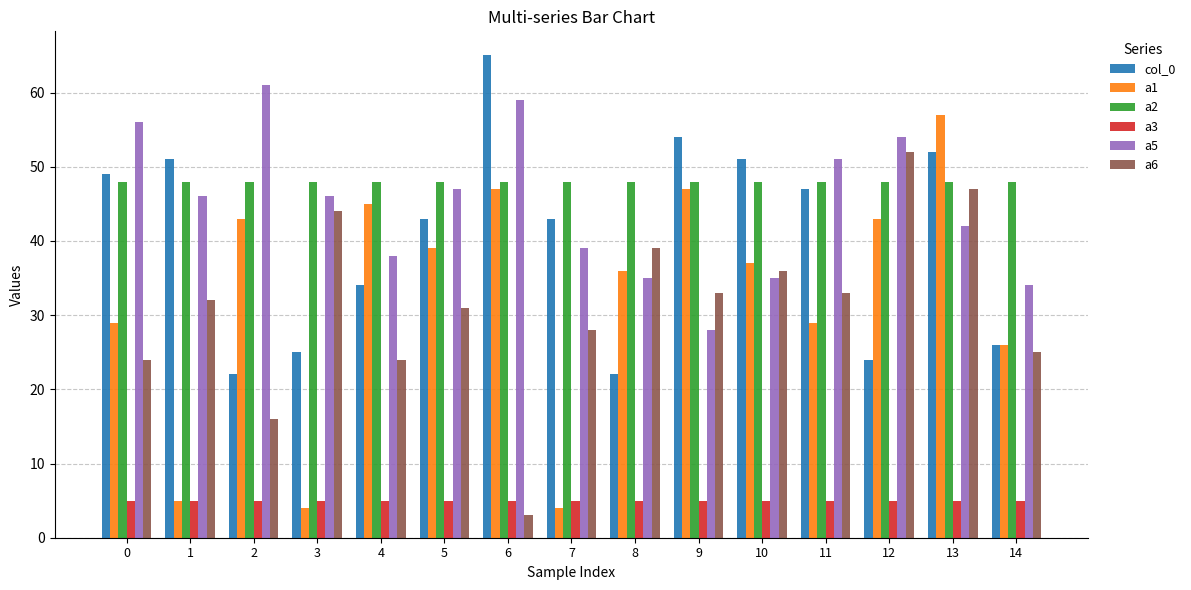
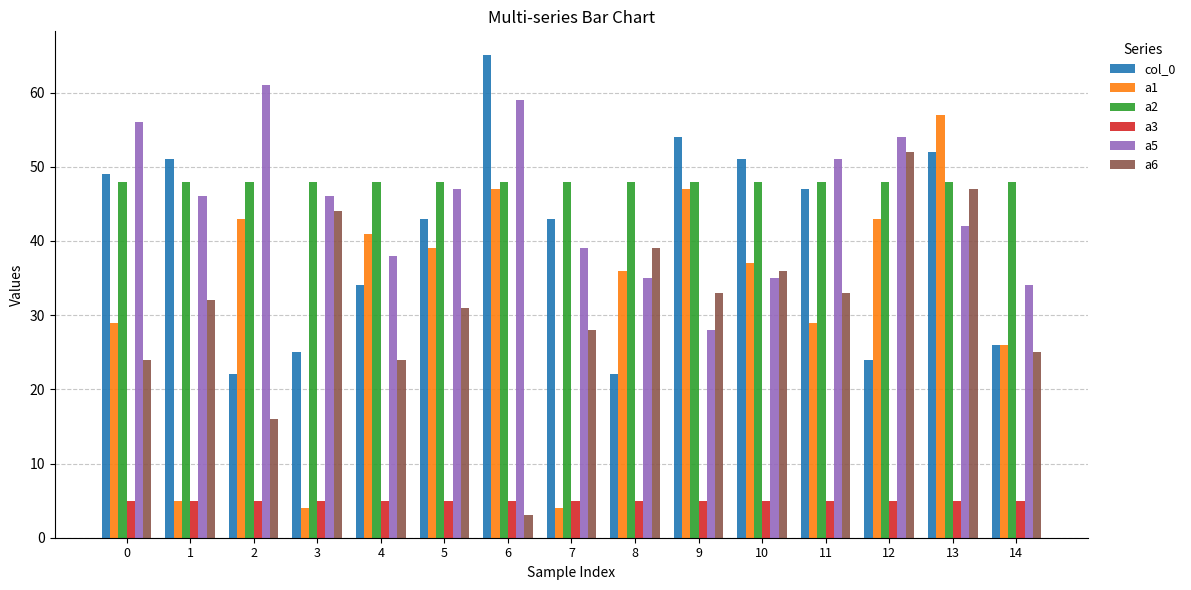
a1, 4: 45 -> 41
